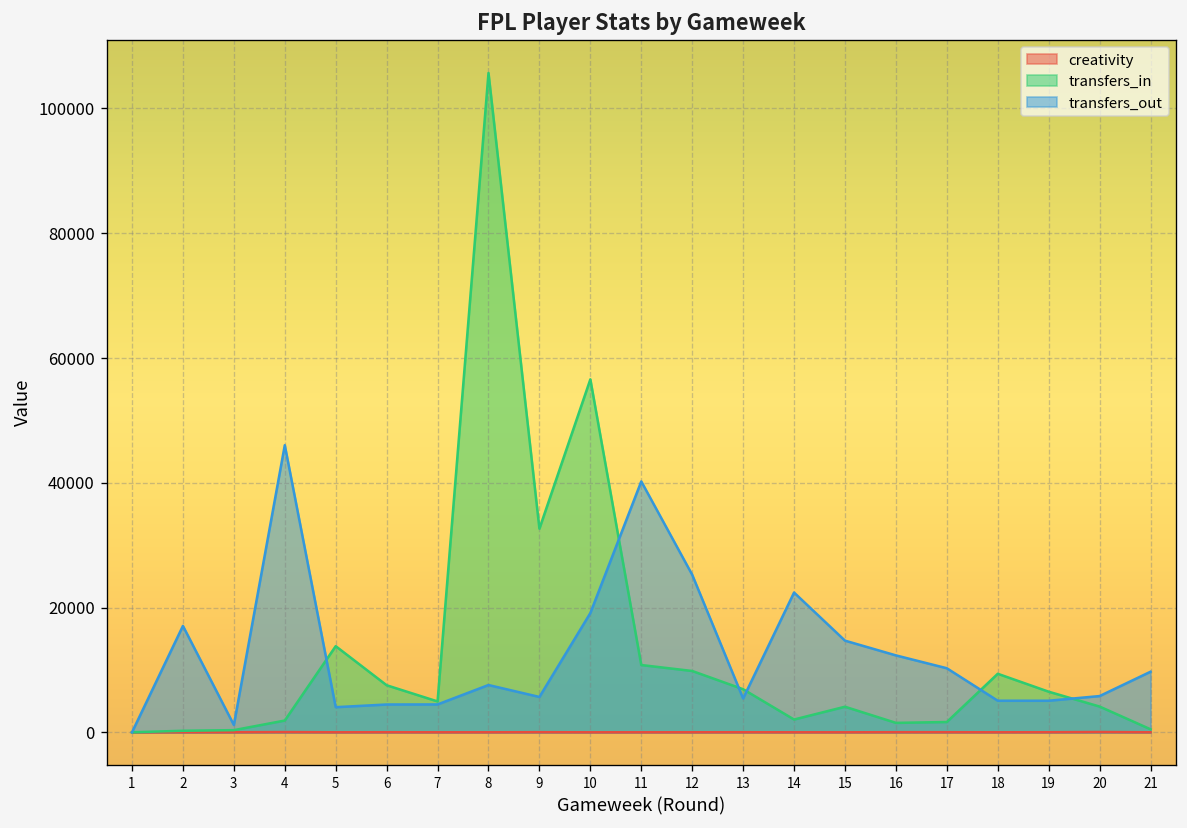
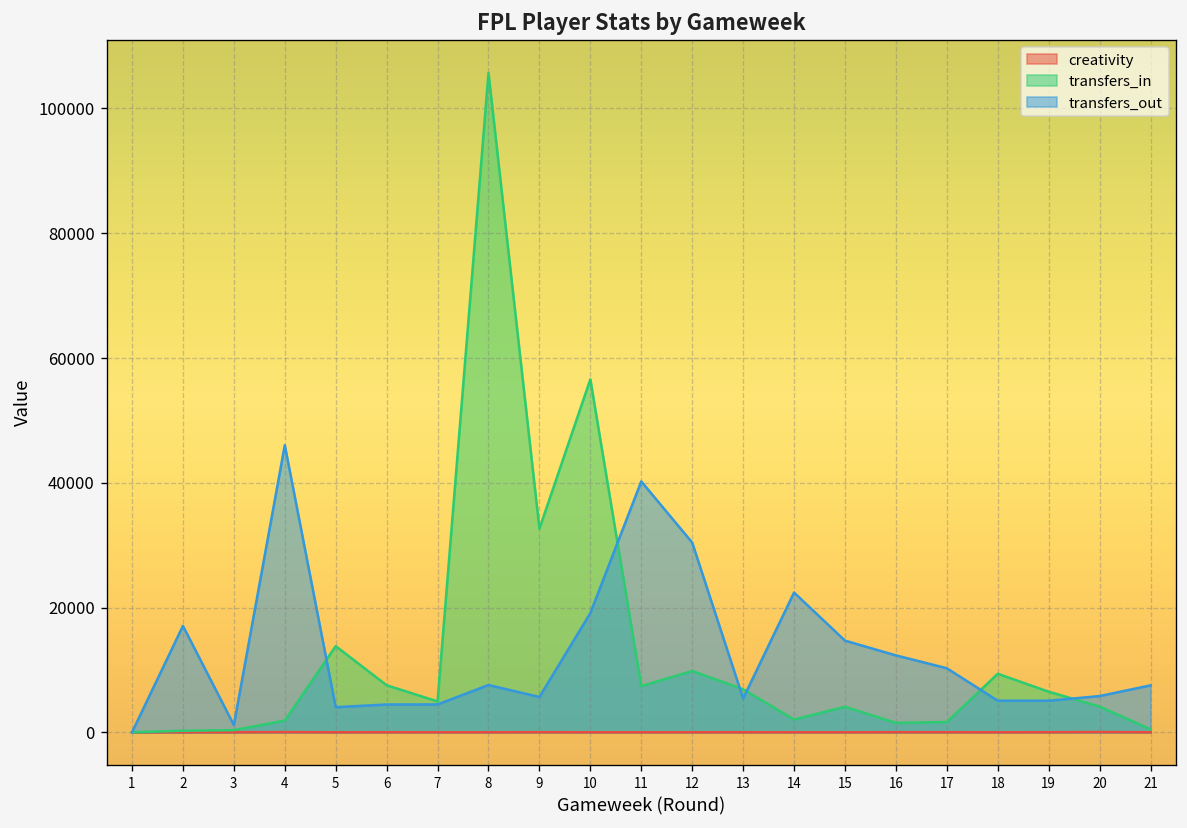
transfers_in, 11: 11000 -> 7000
transfers_out, 12: 25000 -> 30000
transfers_out, 21: 10000 -> 8000
